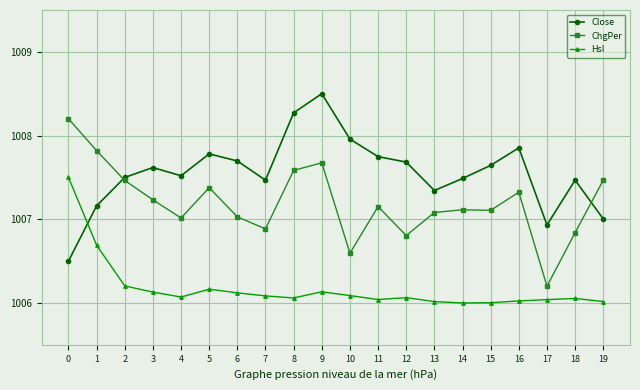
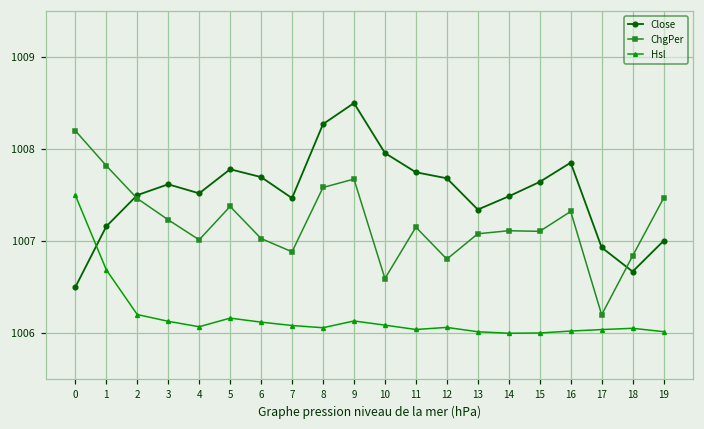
Close, 18: 1007.5 -> 1006.7
